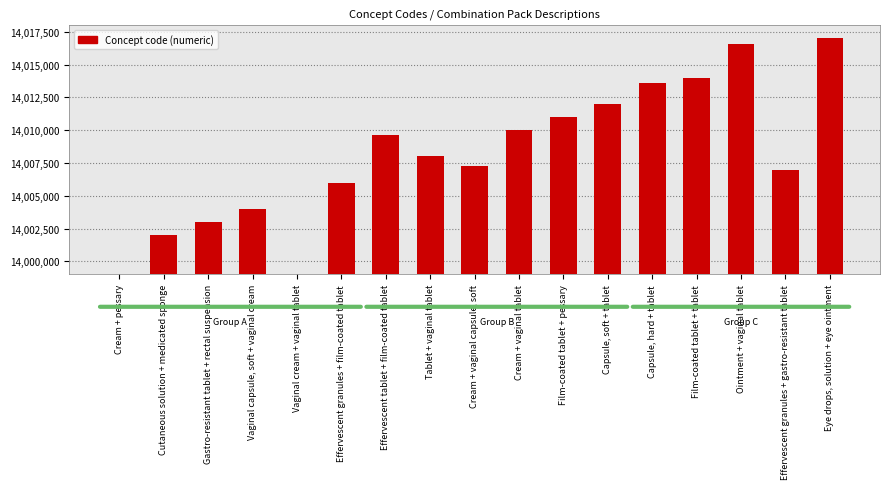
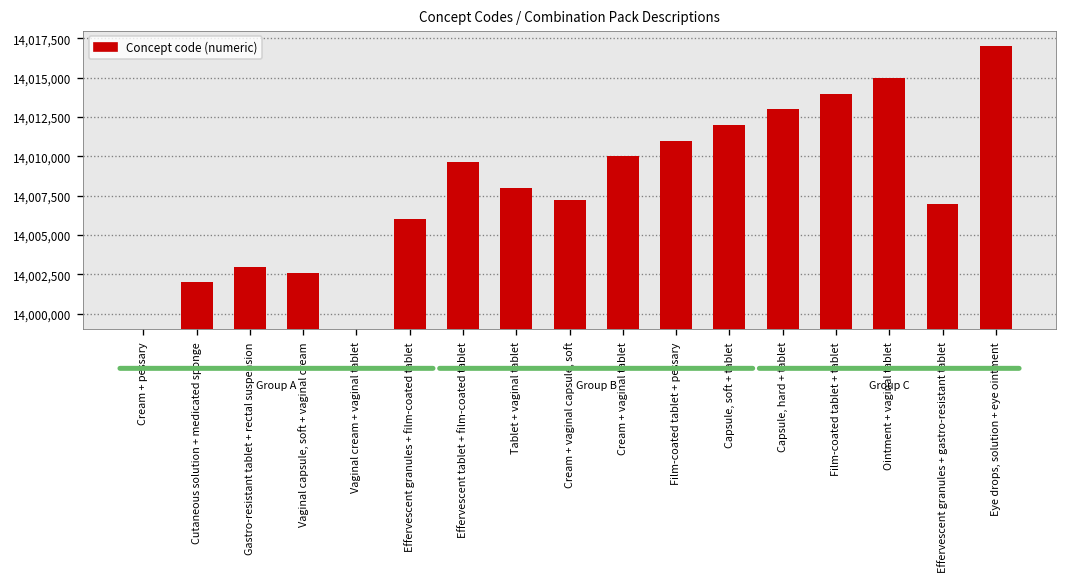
Vaginal capsule, soft + vaginal cream: 14,004,000 -> 14,002,600
Capsule, hard + tablet: 14,013,600 -> 14,013,000
Ointment + vaginal tablet: 14,016,500 -> 14,015,000
